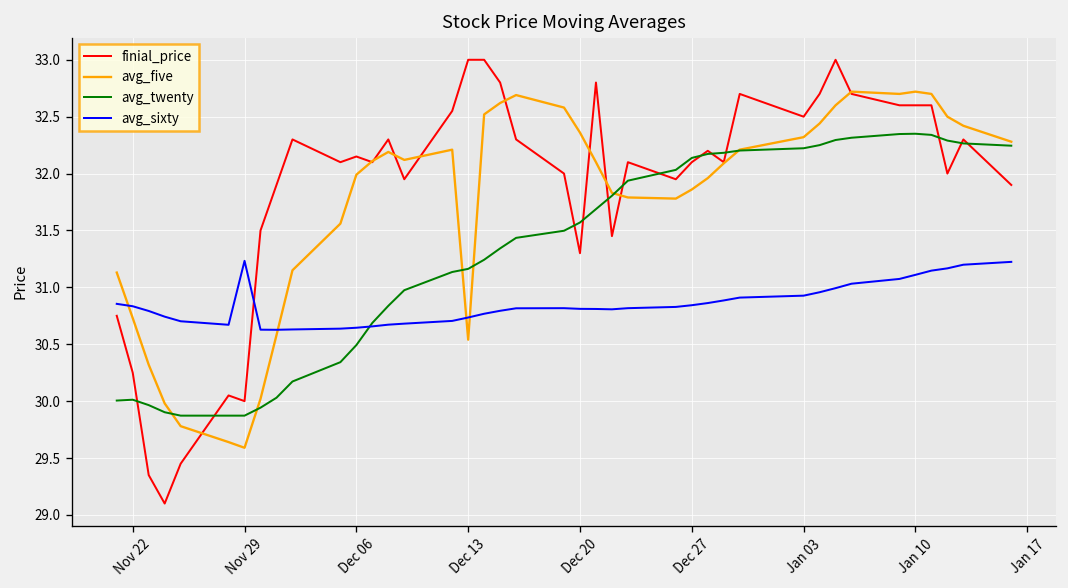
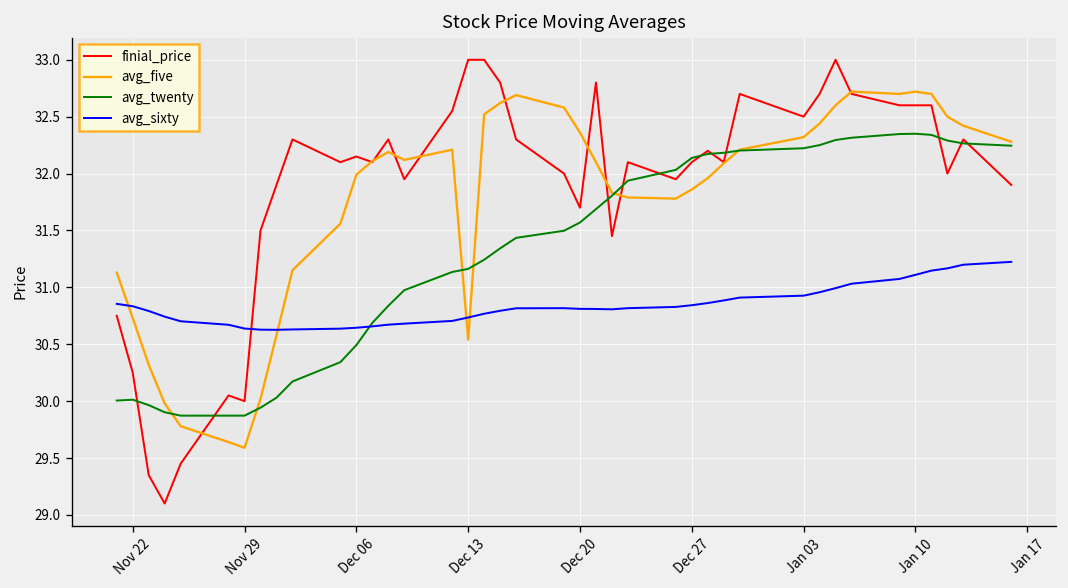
avg_sixty, Nov 29: 31.2 -> 30.6
finial_price, Dec 20: 31.3 -> 31.7
